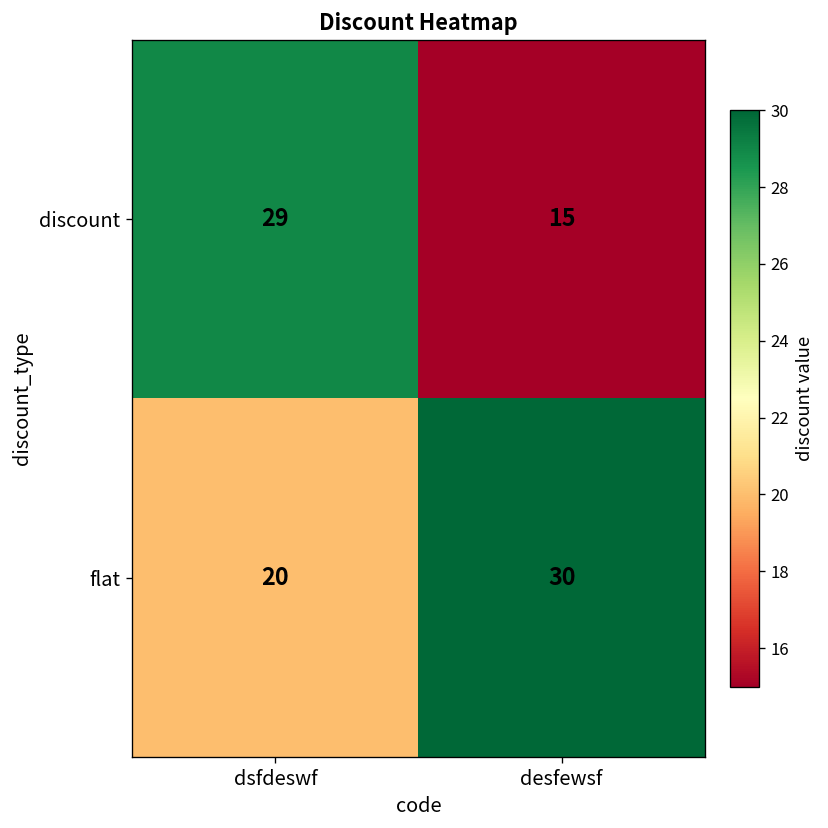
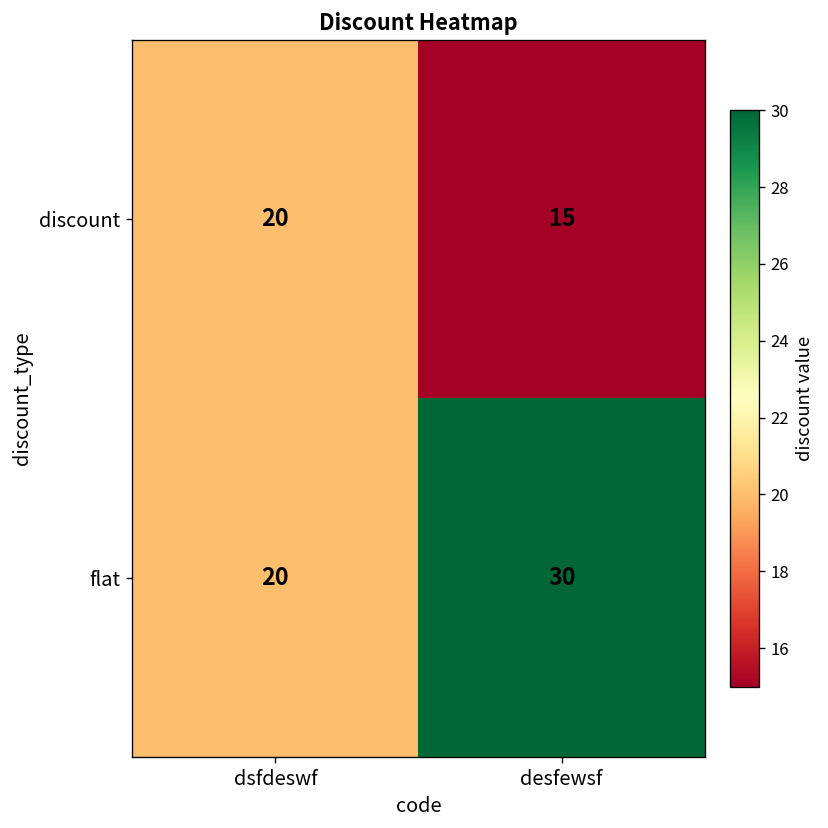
discount, dsfdeswf: 29 -> 20
